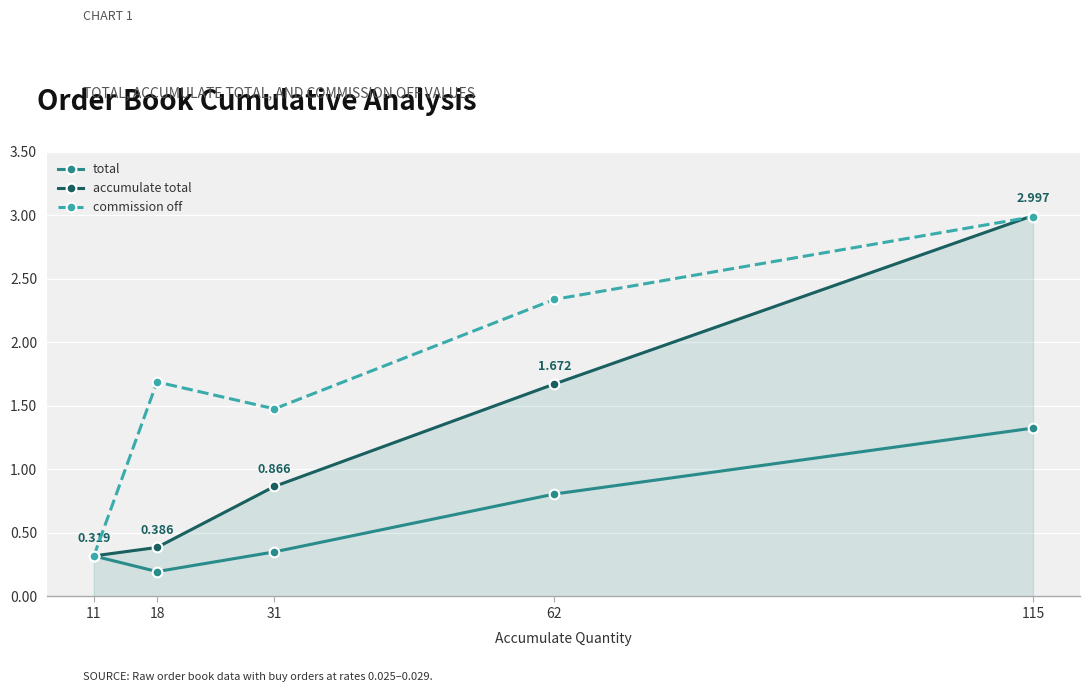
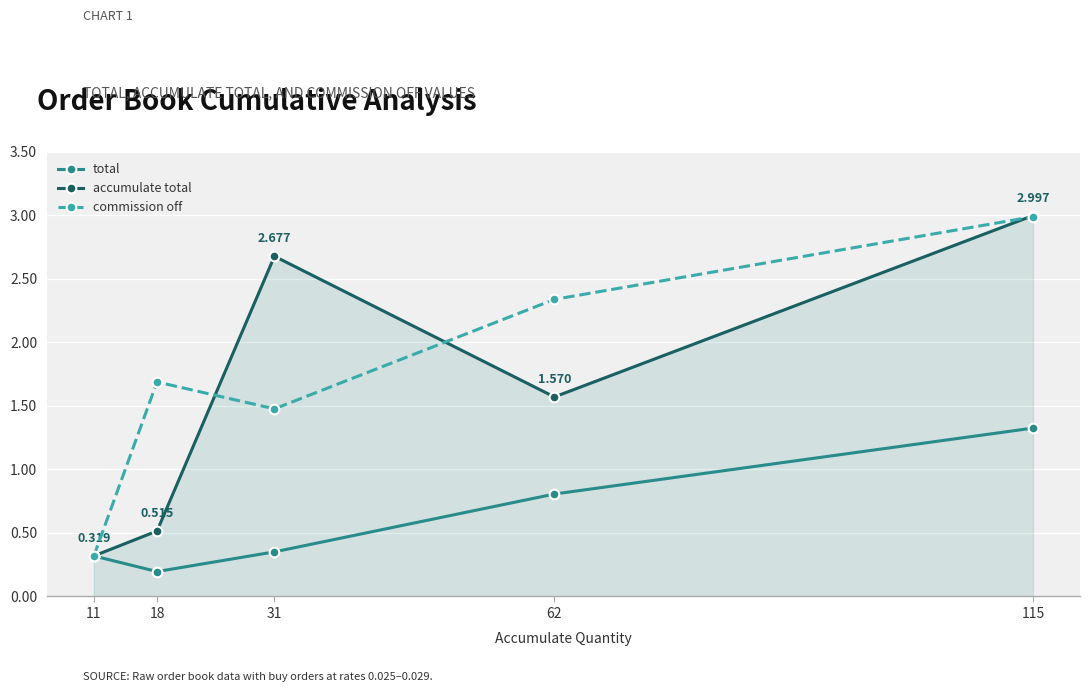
accumulate total, 18: 0.386 -> 0.515
accumulate total, 31: 0.866 -> 2.677
accumulate total, 62: 1.672 -> 1.570
